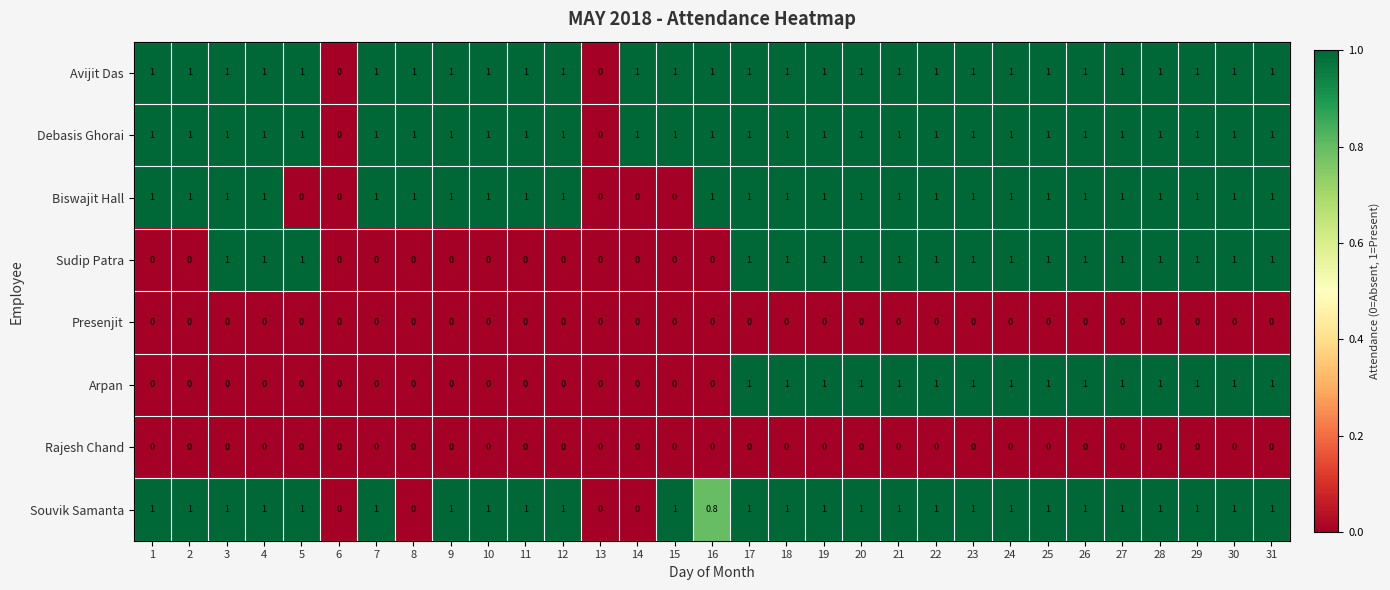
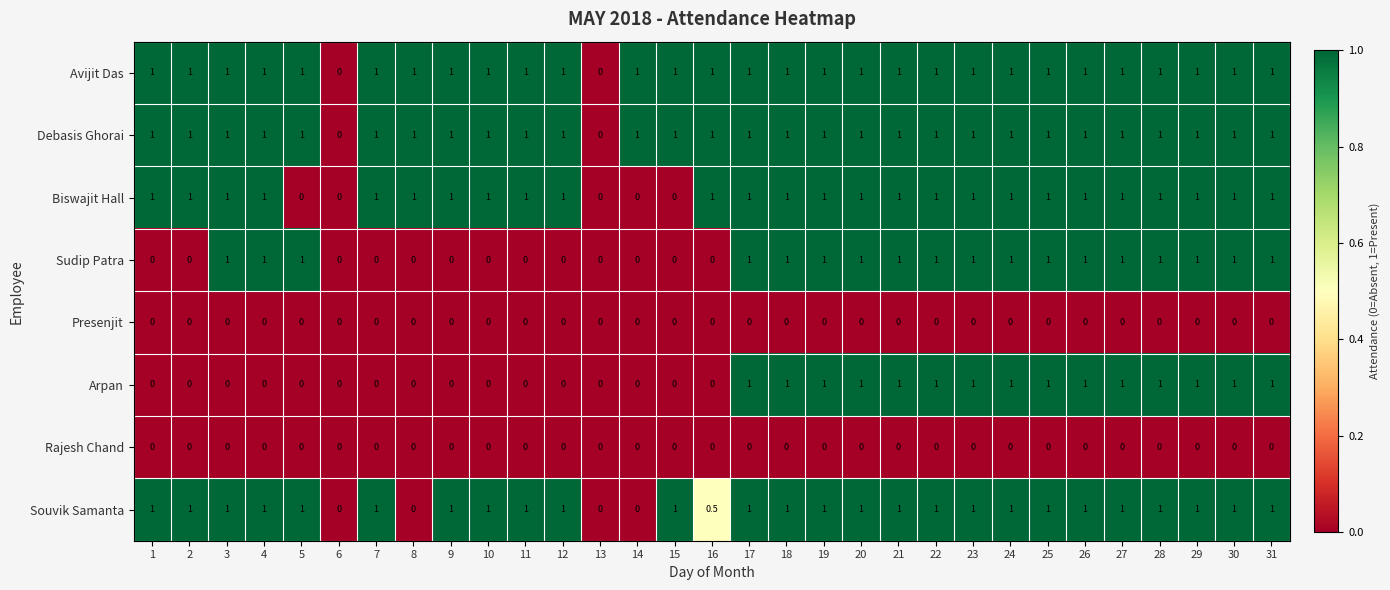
Souvik Samanta, 16: 0.8 -> 0.5
